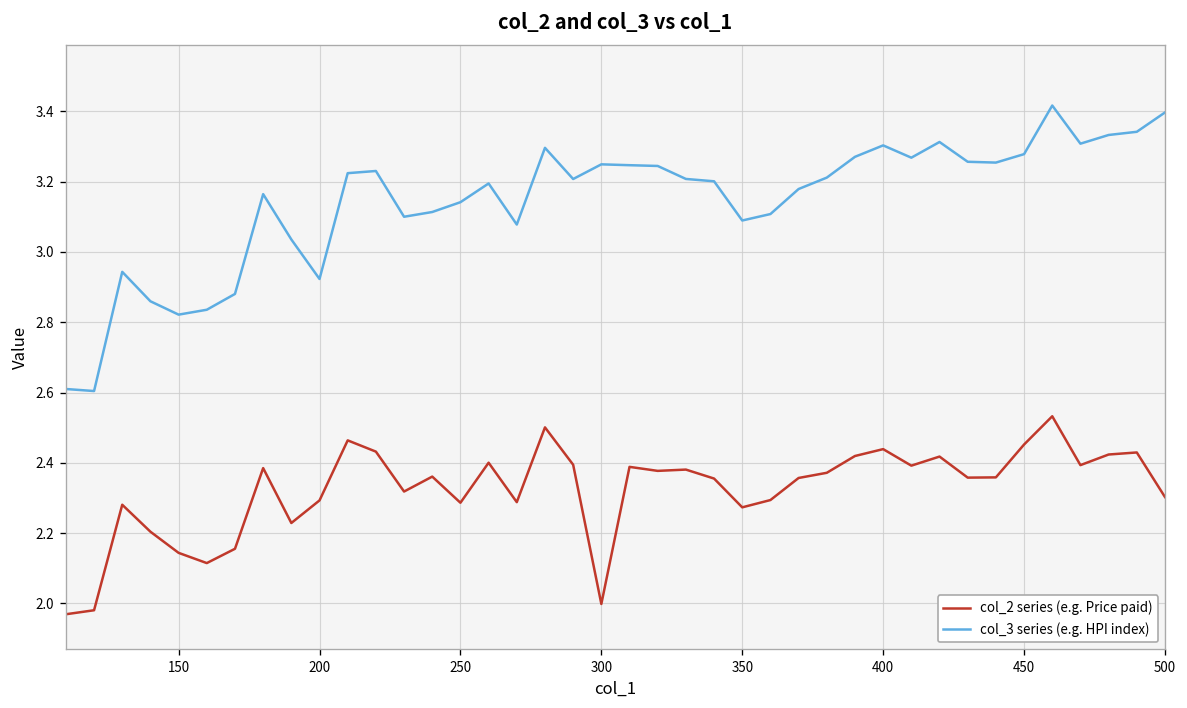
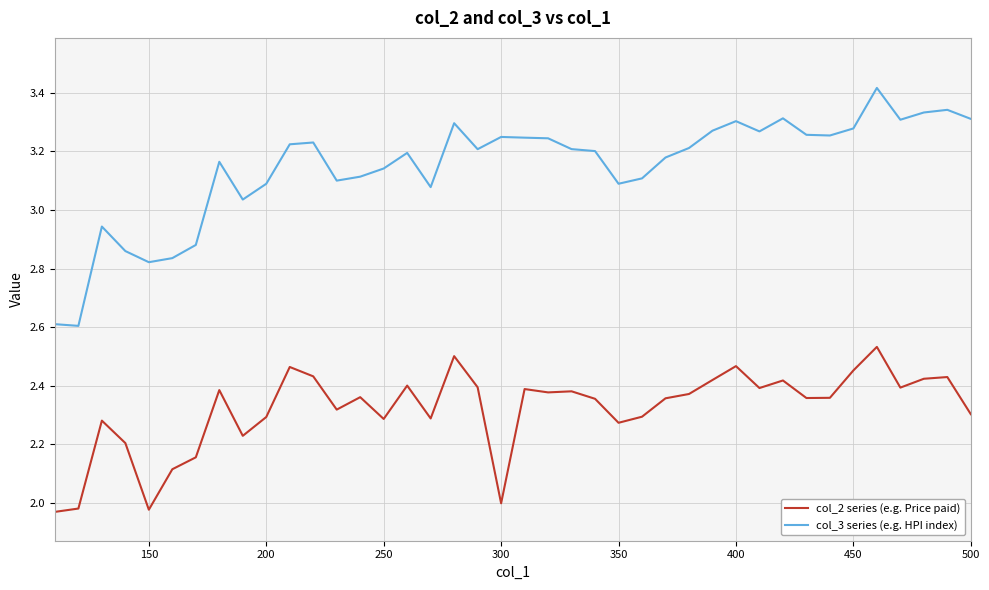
col_2 series (e.g. Price paid), 150: 2.14 -> 1.98
col_3 series (e.g. HPI index), 200: 2.92 -> 3.09
col_2 series (e.g. Price paid), 400: 2.44 -> 2.47
col_3 series (e.g. HPI index), 500: 3.40 -> 3.31
